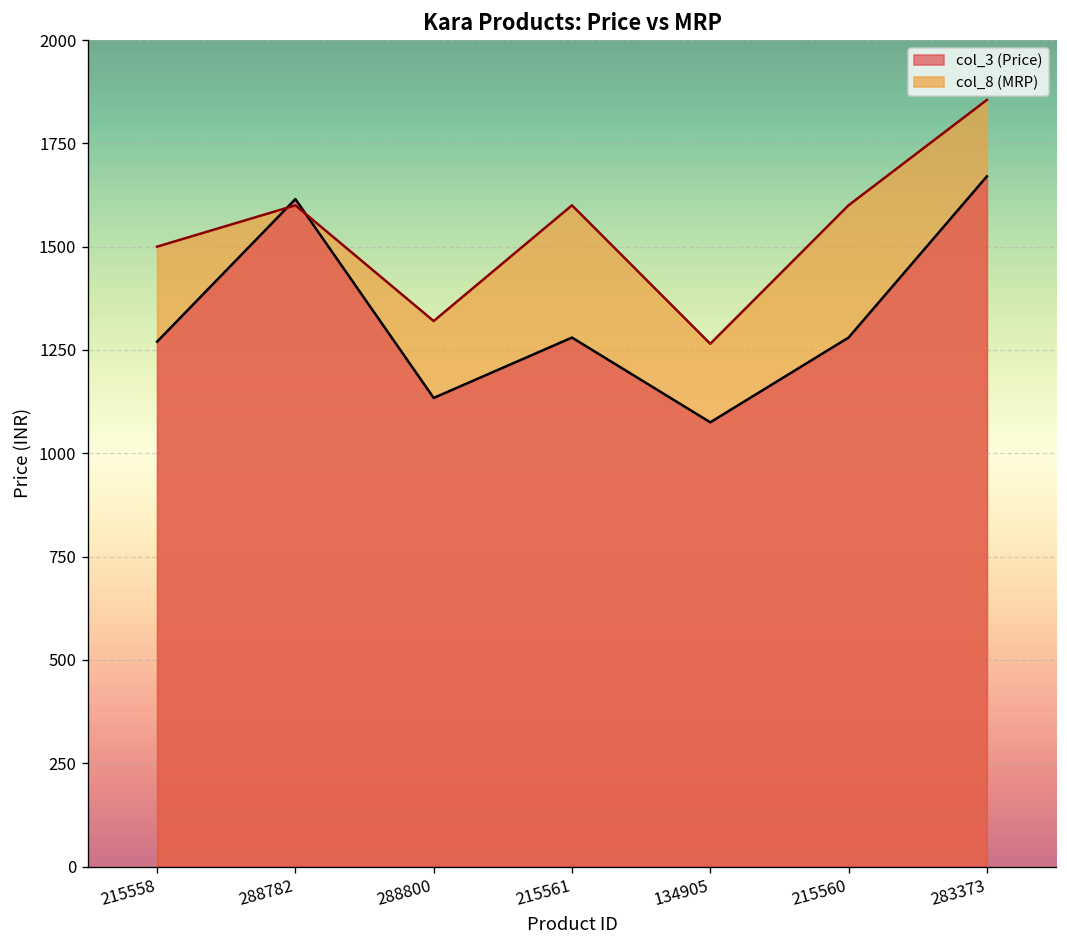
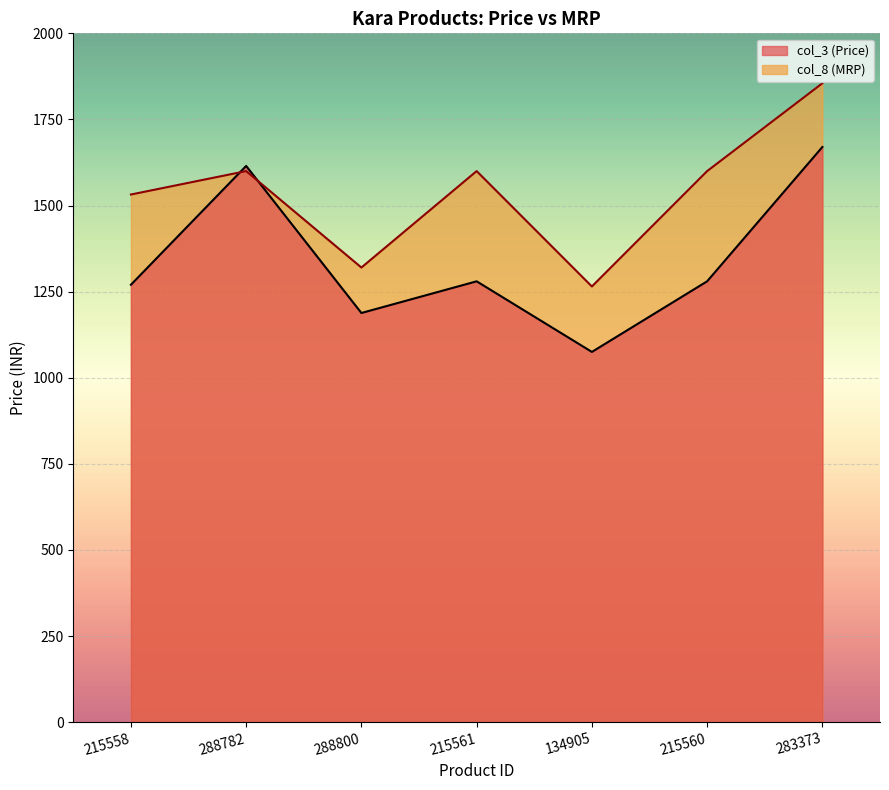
col_8 (MRP), 215558: 1500 -> 1530
col_3 (Price), 288800: 1130 -> 1190
